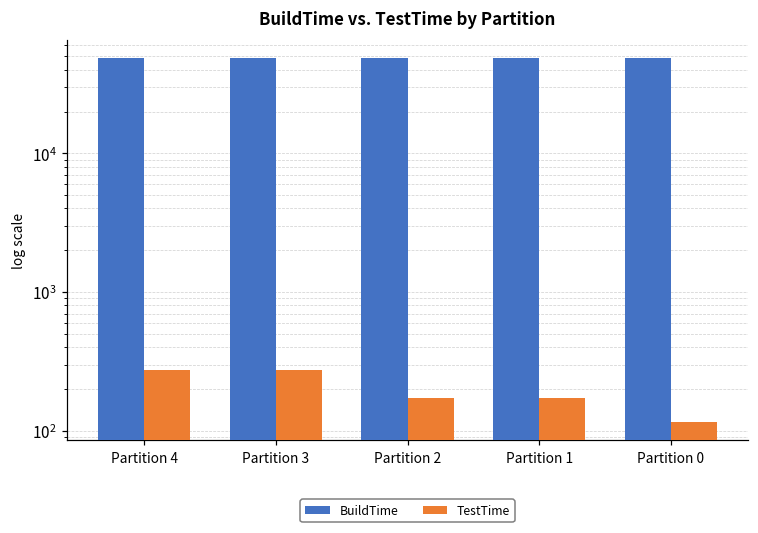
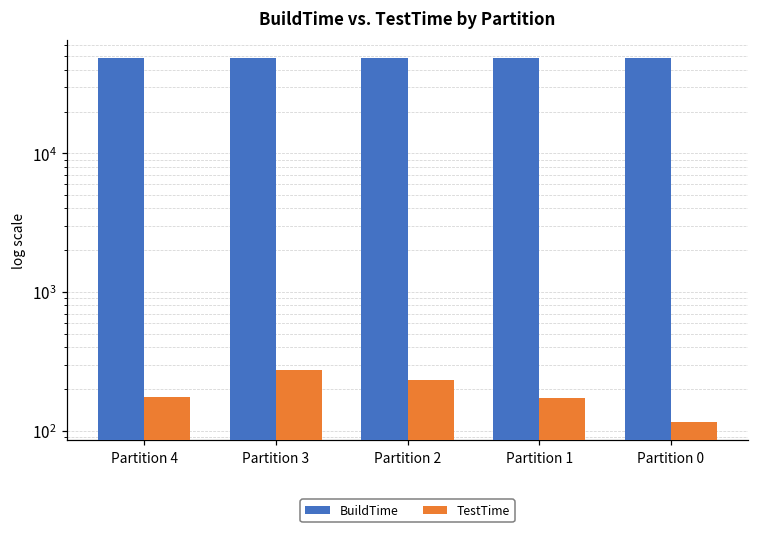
TestTime, Partition 4: 270 -> 170
TestTime, Partition 2: 170 -> 230
